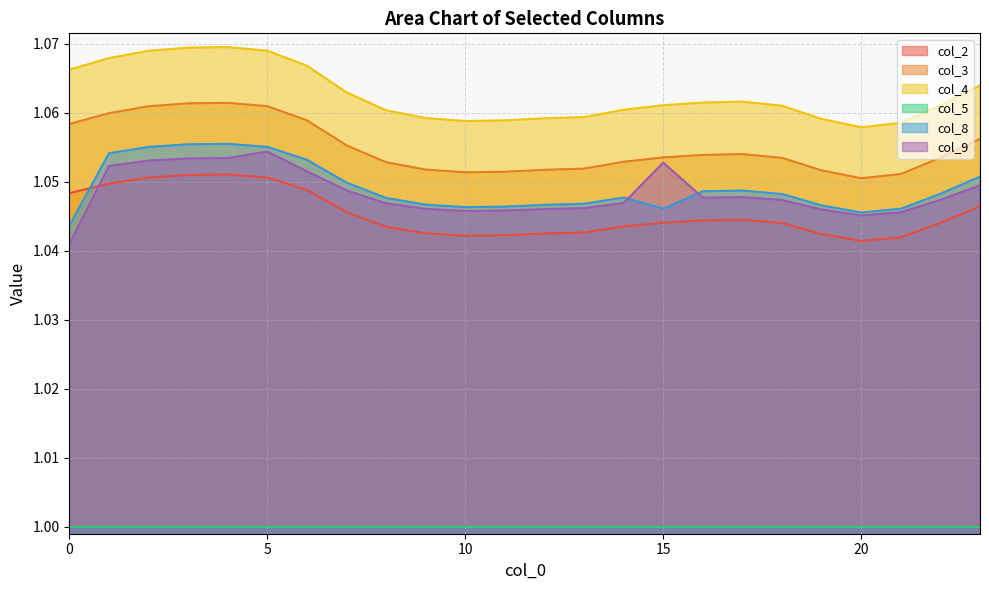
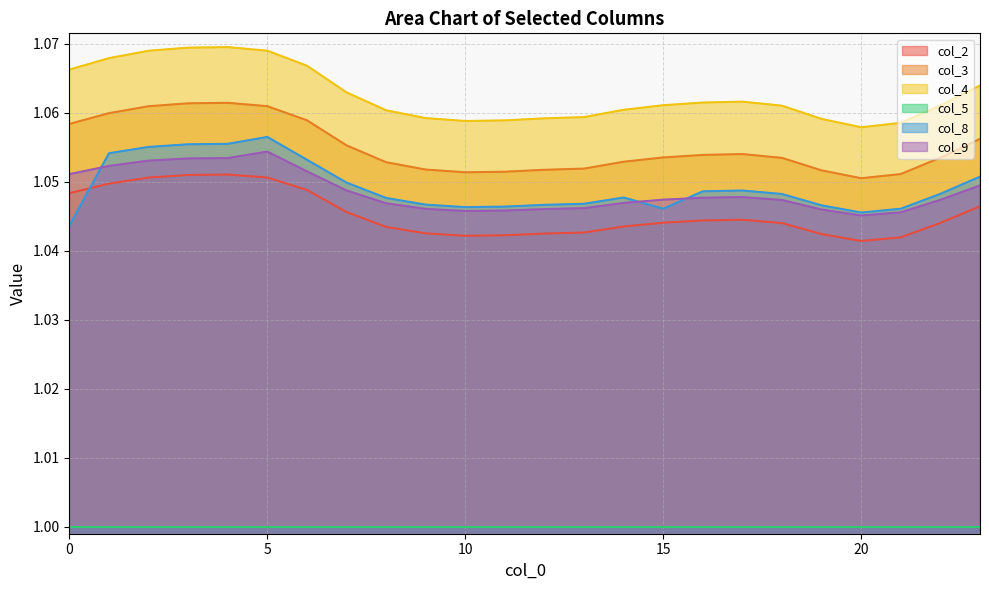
col_9, 0: 1.041 -> 1.051
col_8, 5: 1.055 -> 1.056
col_9, 15: 1.053 -> 1.047
